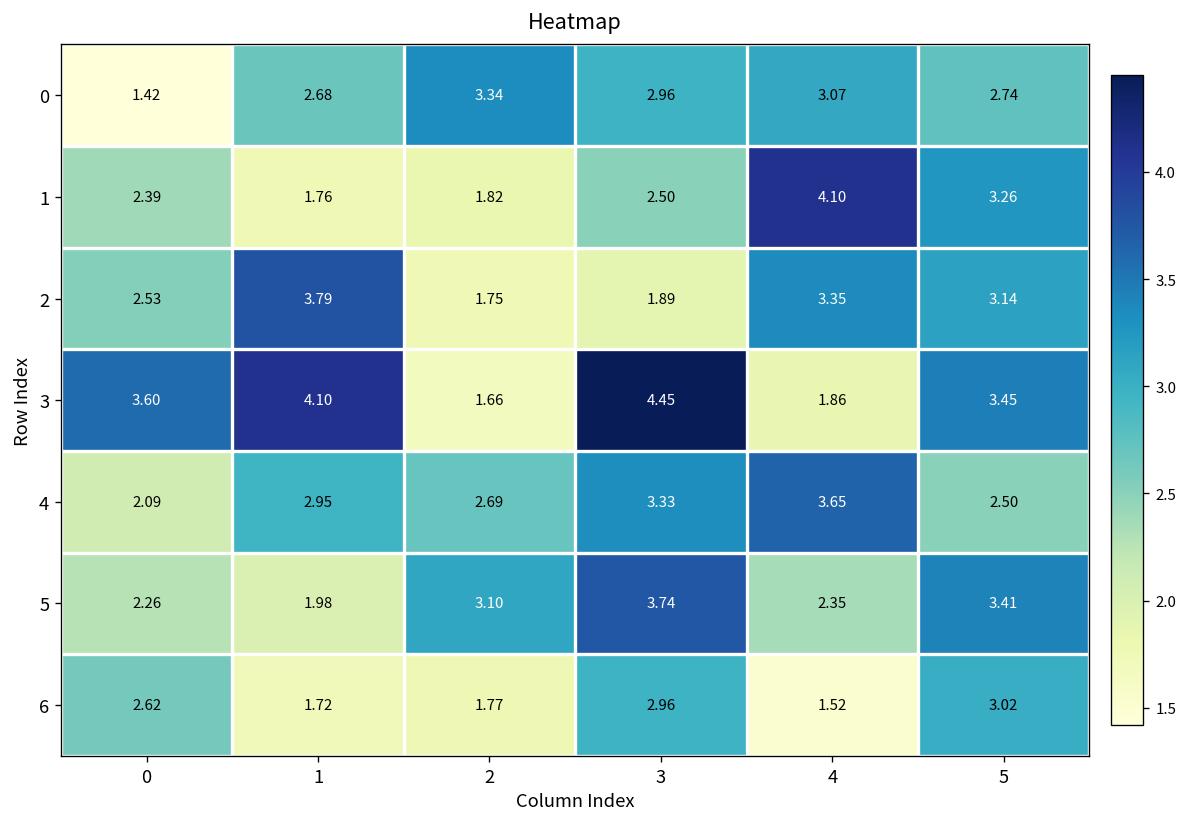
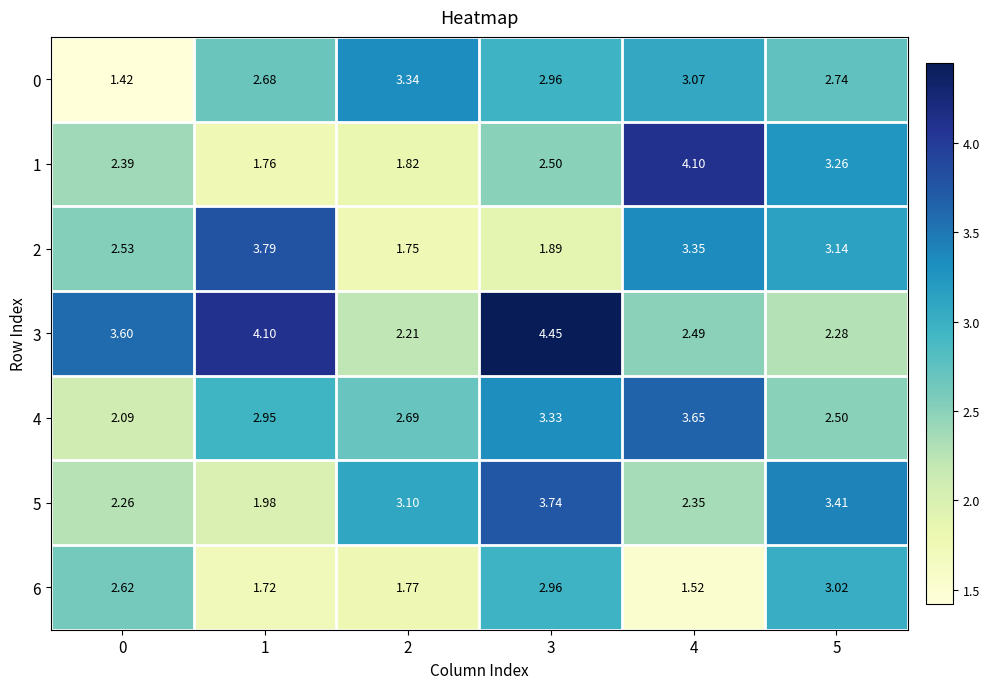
3, 2: 1.66 -> 2.21
3, 4: 1.86 -> 2.49
3, 5: 3.45 -> 2.28
